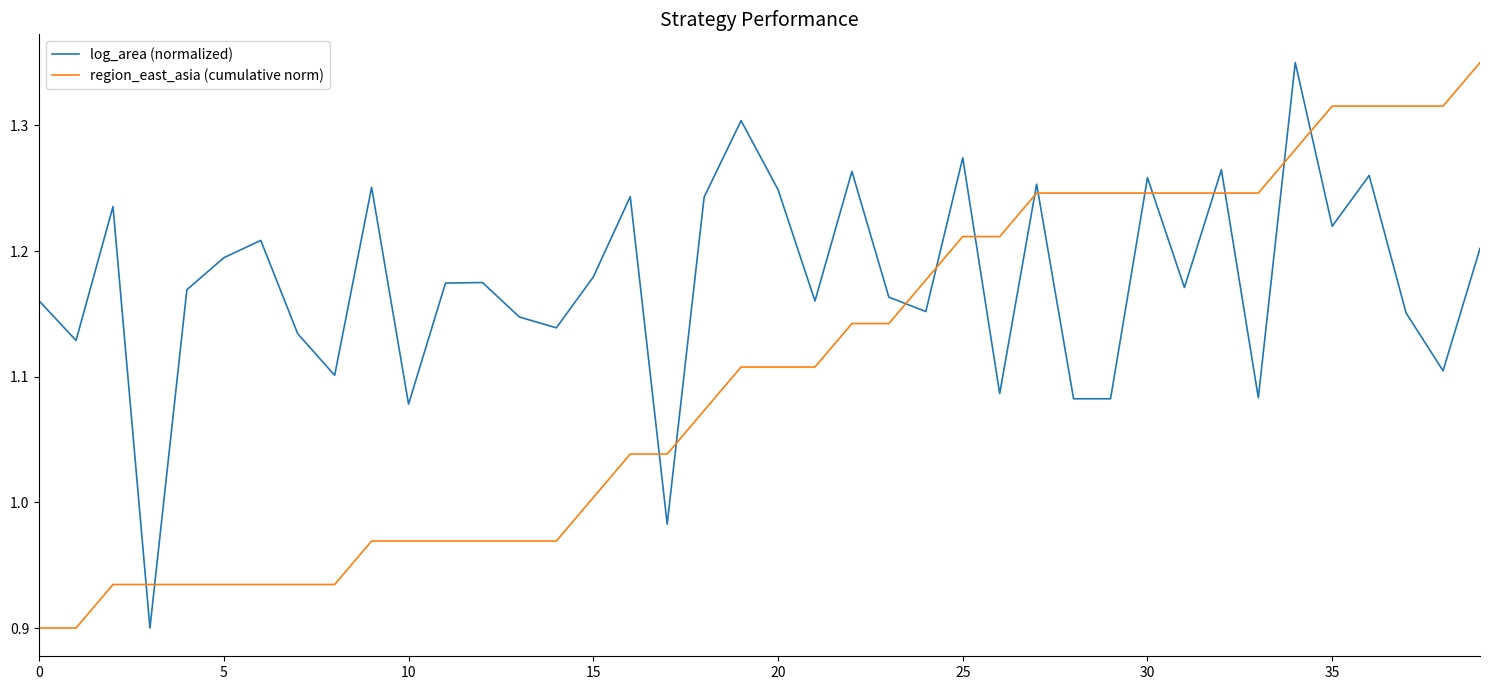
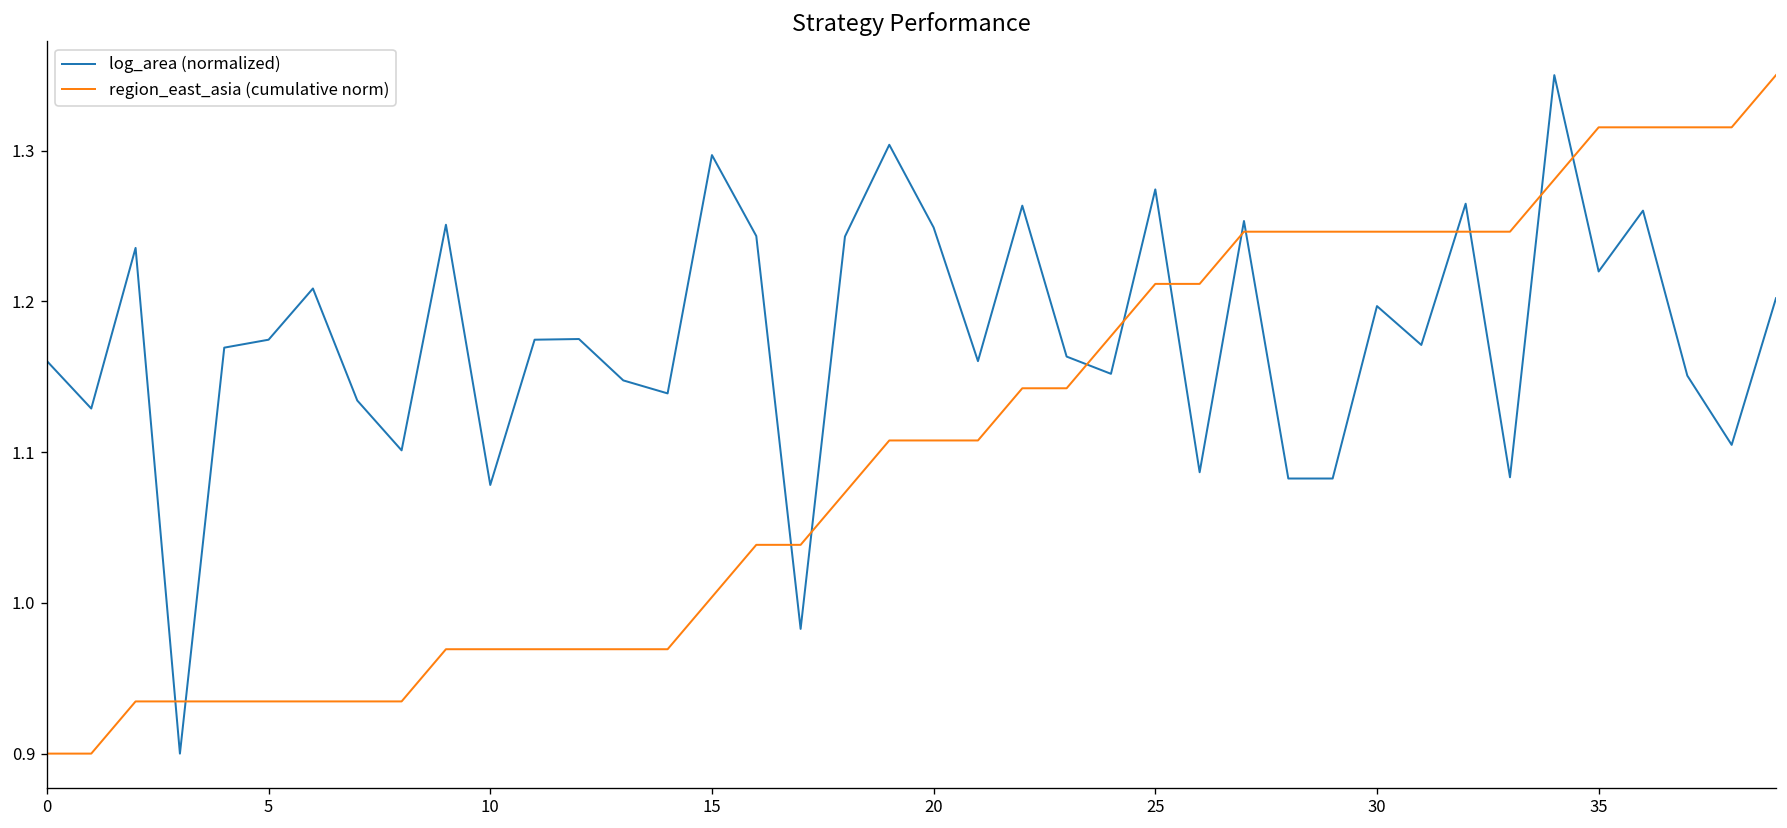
log_area (normalized), 5: 1.195 -> 1.175
log_area (normalized), 15: 1.179 -> 1.297
log_area (normalized), 30: 1.258 -> 1.197
